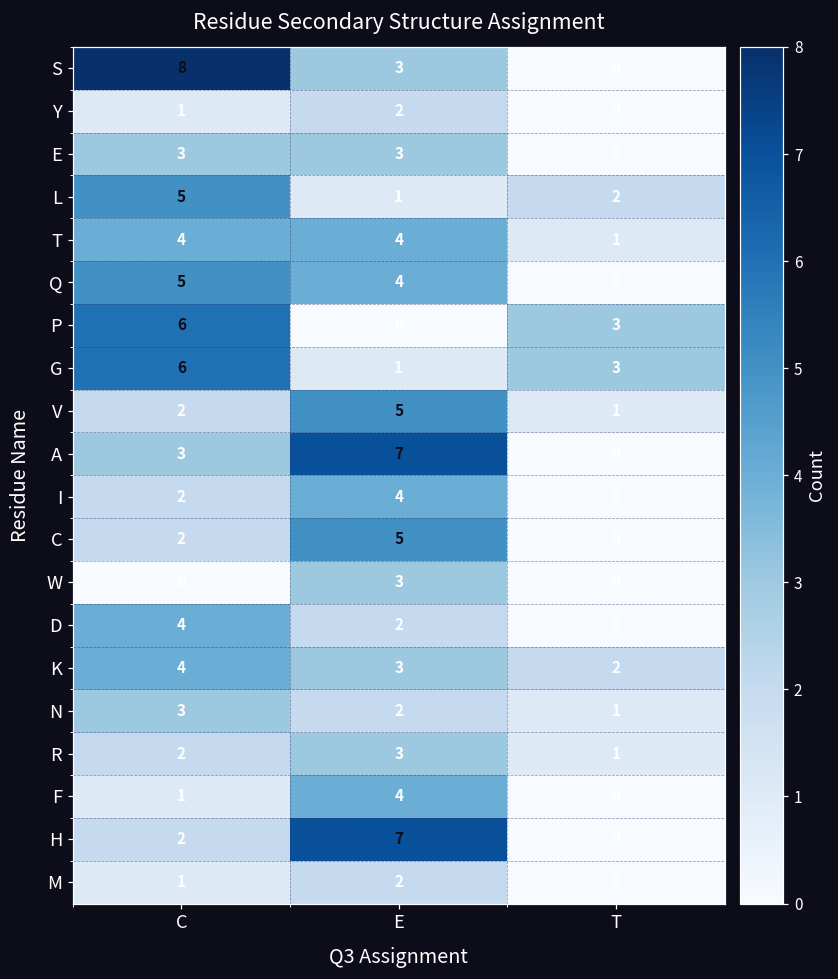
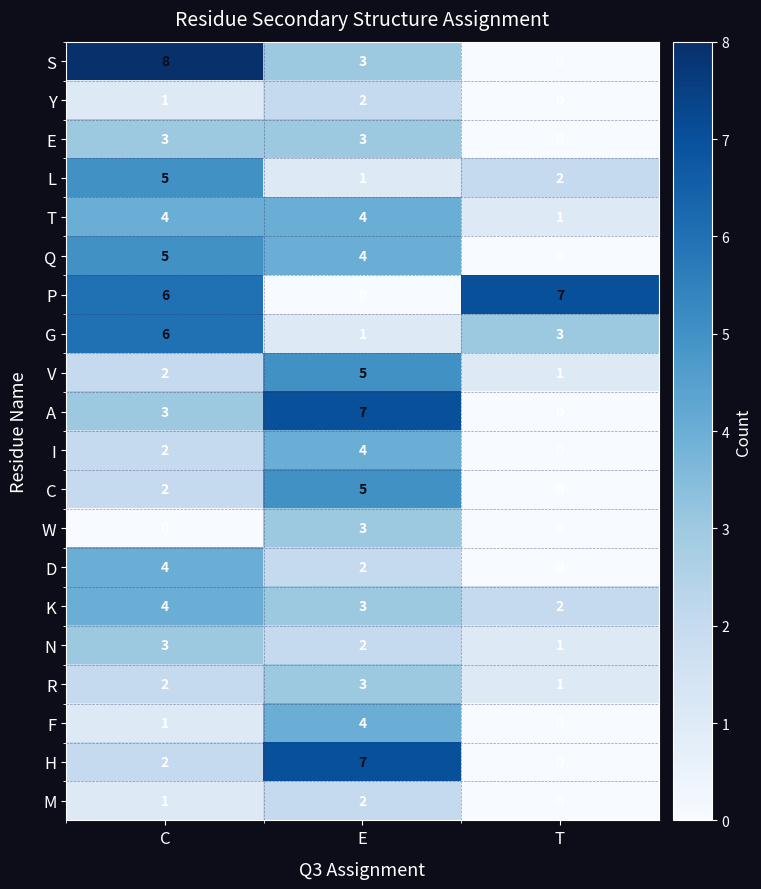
P, T: 3 -> 7
